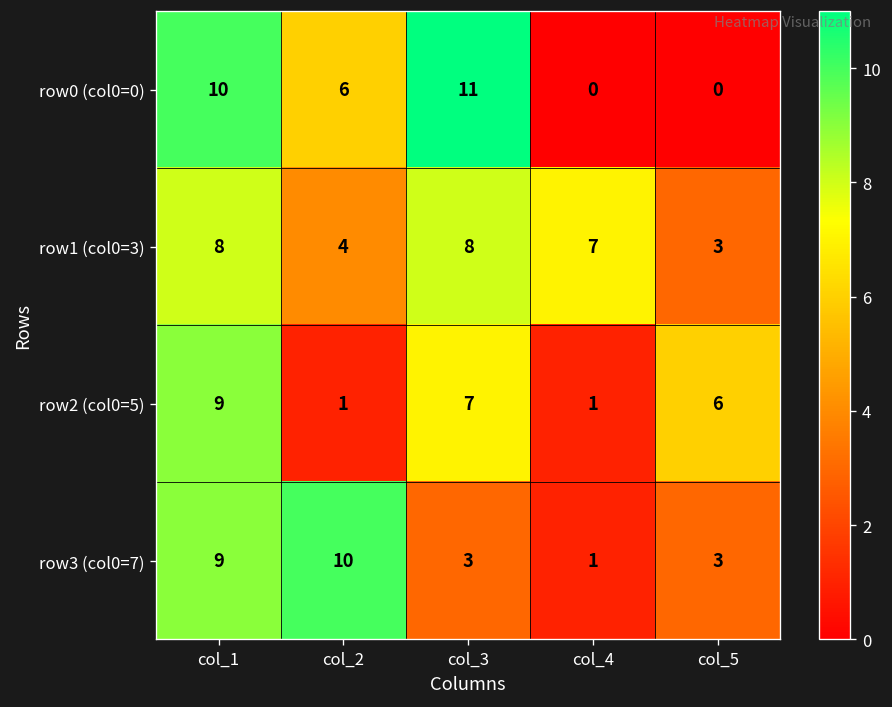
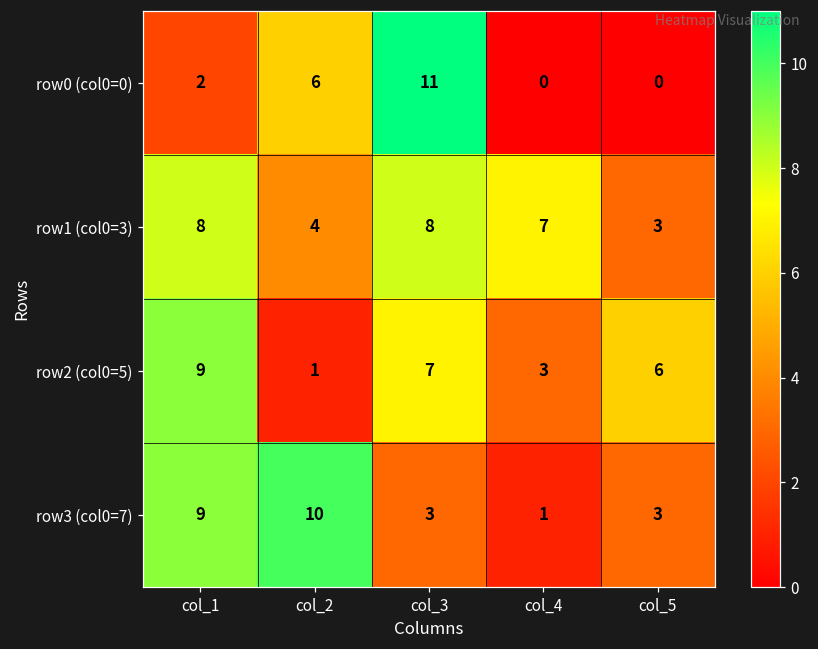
row0 (col0=0), col_1: 10 -> 2
row2 (col0=5), col_4: 1 -> 3
